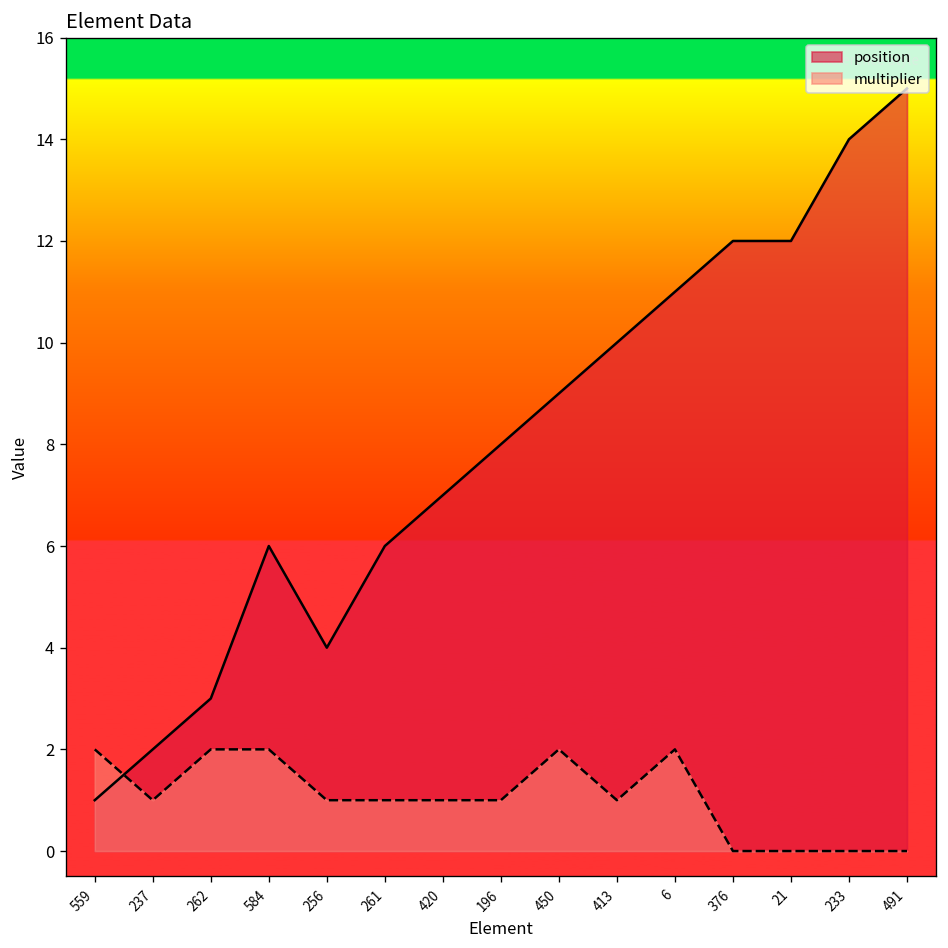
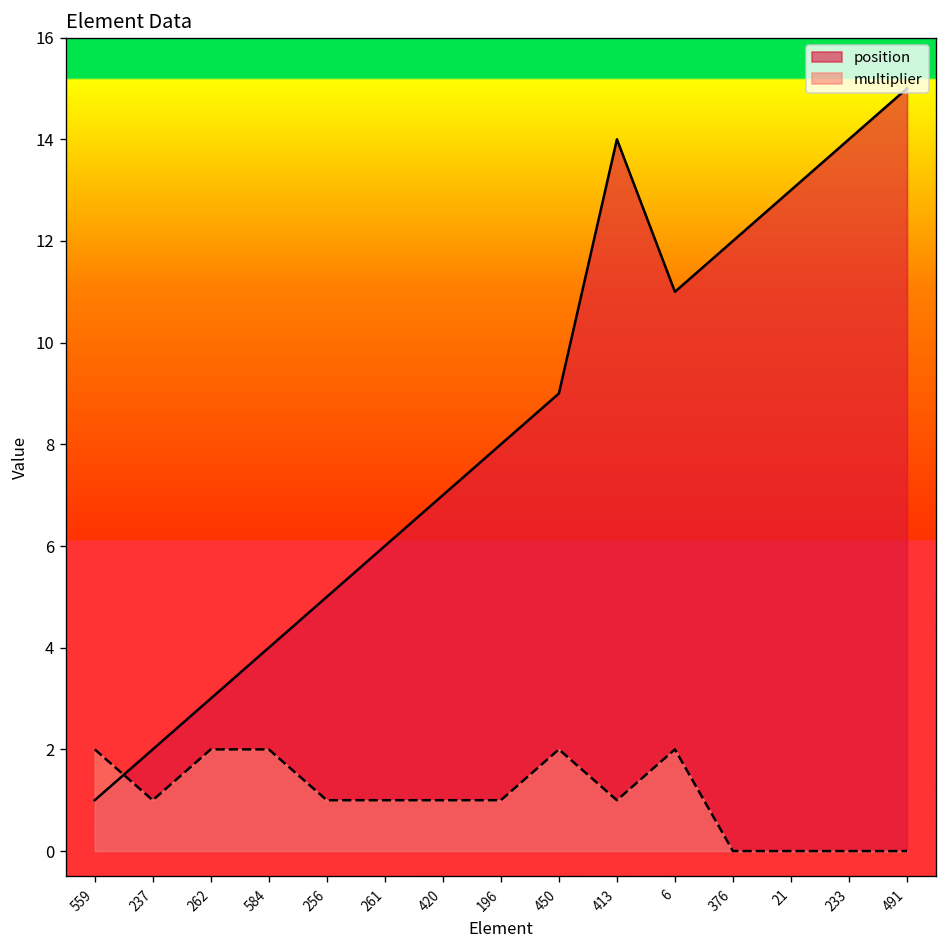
position, 584: 6 -> 4
position, 256: 4 -> 5
position, 413: 10 -> 14
position, 21: 12 -> 13
